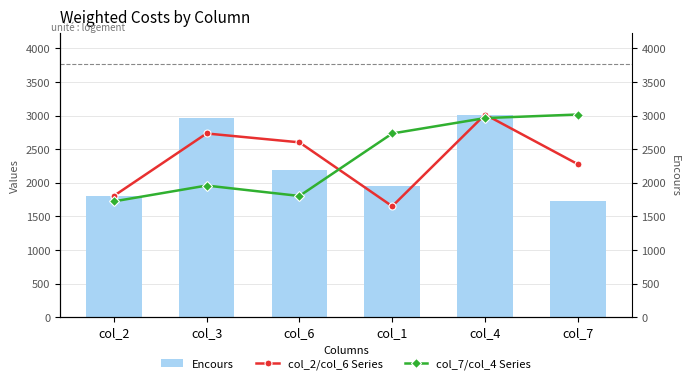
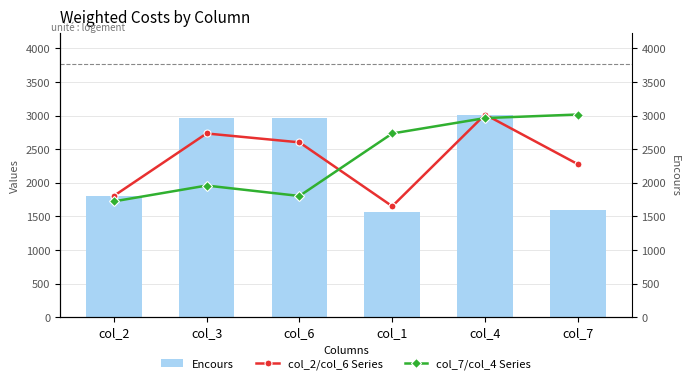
Encours, col_6: 2200 -> 3000
Encours, col_1: 2000 -> 1600
Encours, col_7: 1700 -> 1600
